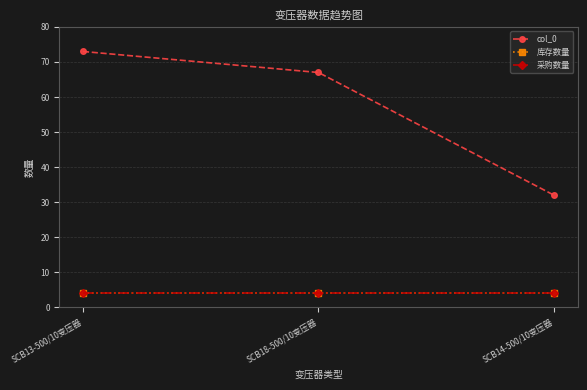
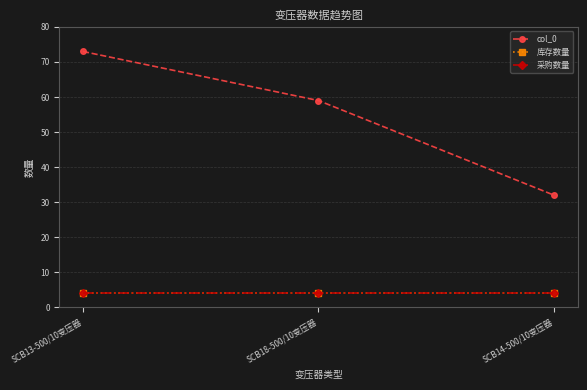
col_0, SCB18-500/10变压器: 67 -> 59
